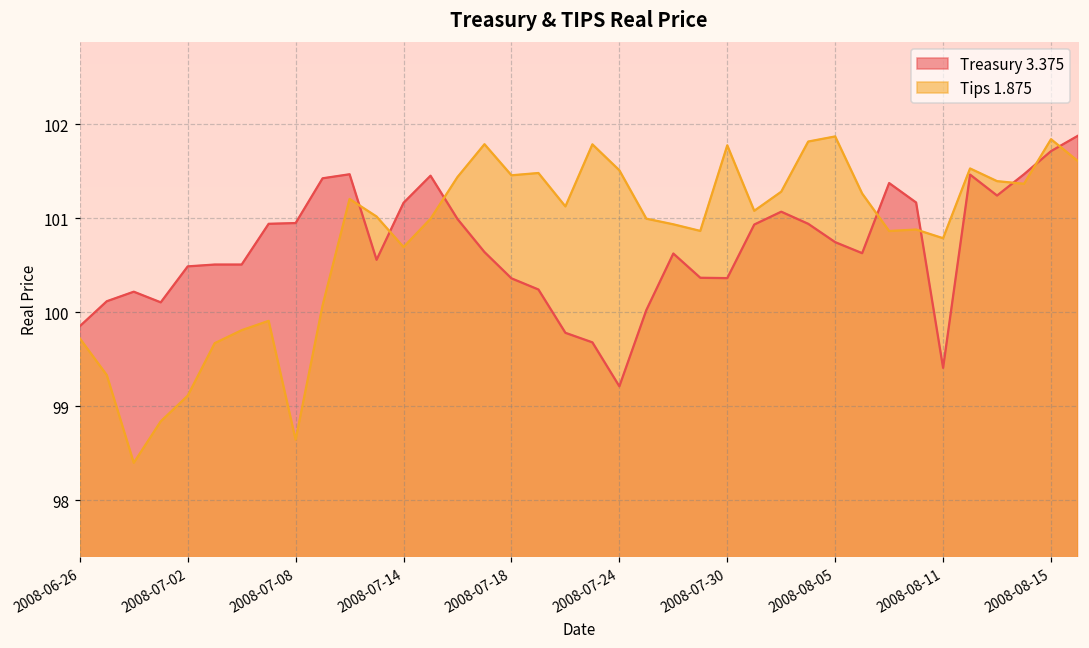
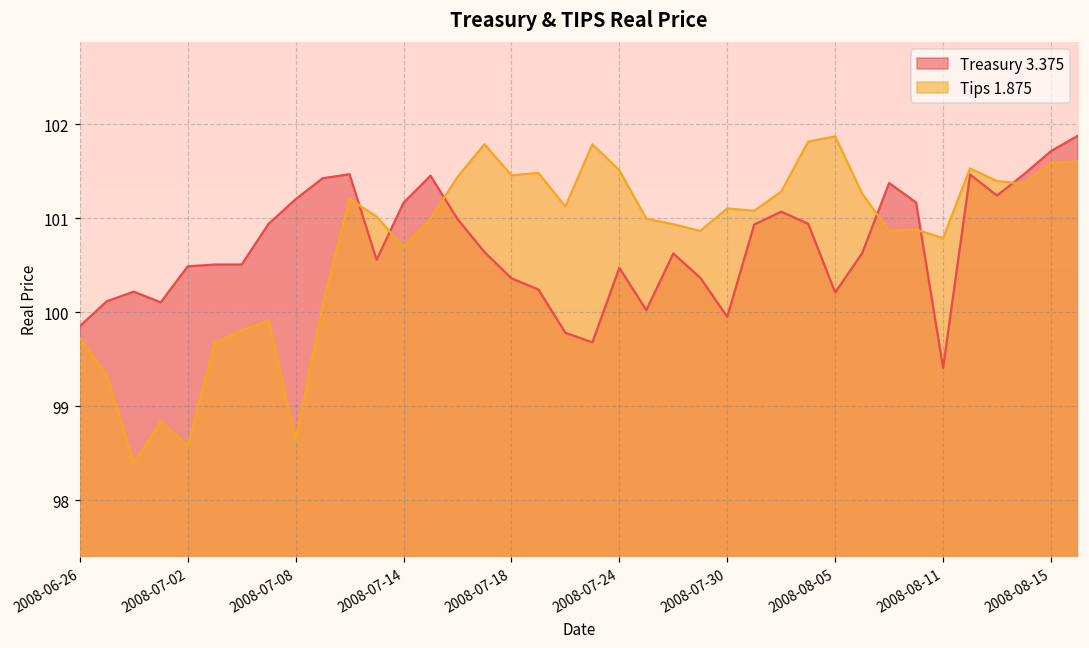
Tips 1.875, 2008-07-02: 99.1 -> 98.6
Treasury 3.375, 2008-07-08: 100.9 -> 101.2
Treasury 3.375, 2008-07-24: 99.2 -> 100.5
Treasury 3.375, 2008-07-30: 100.4 -> 100.0
Tips 1.875, 2008-07-30: 101.8 -> 101.1
Treasury 3.375, 2008-08-05: 100.7 -> 100.2
Tips 1.875, 2008-08-15: 101.8 -> 101.6
